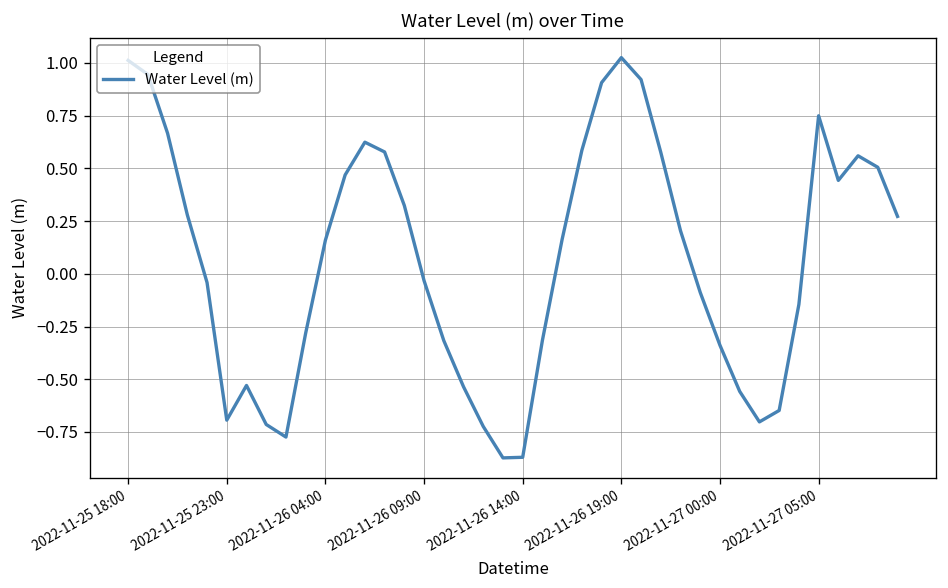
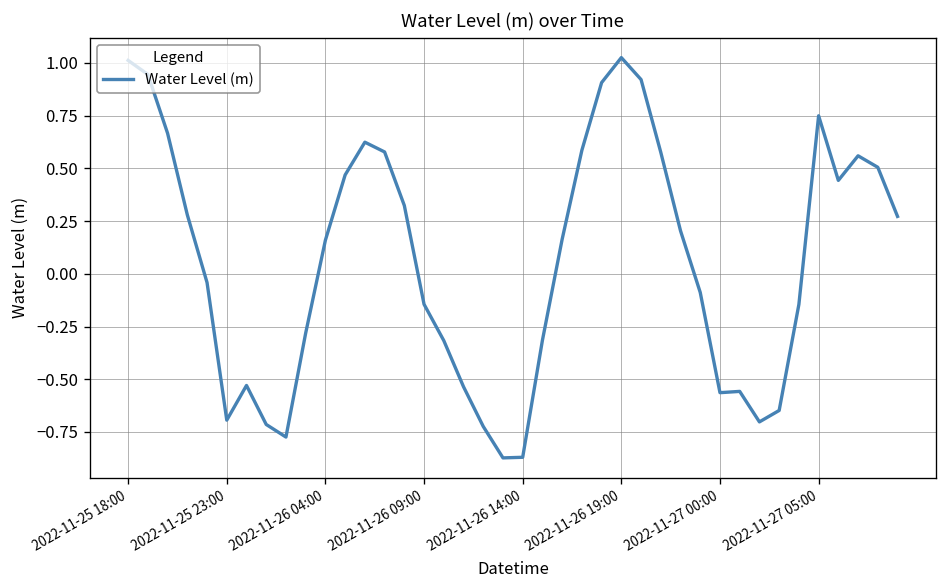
2022-11-26 09:00: -0.03 -> -0.14
2022-11-27 00:00: -0.34 -> -0.56
